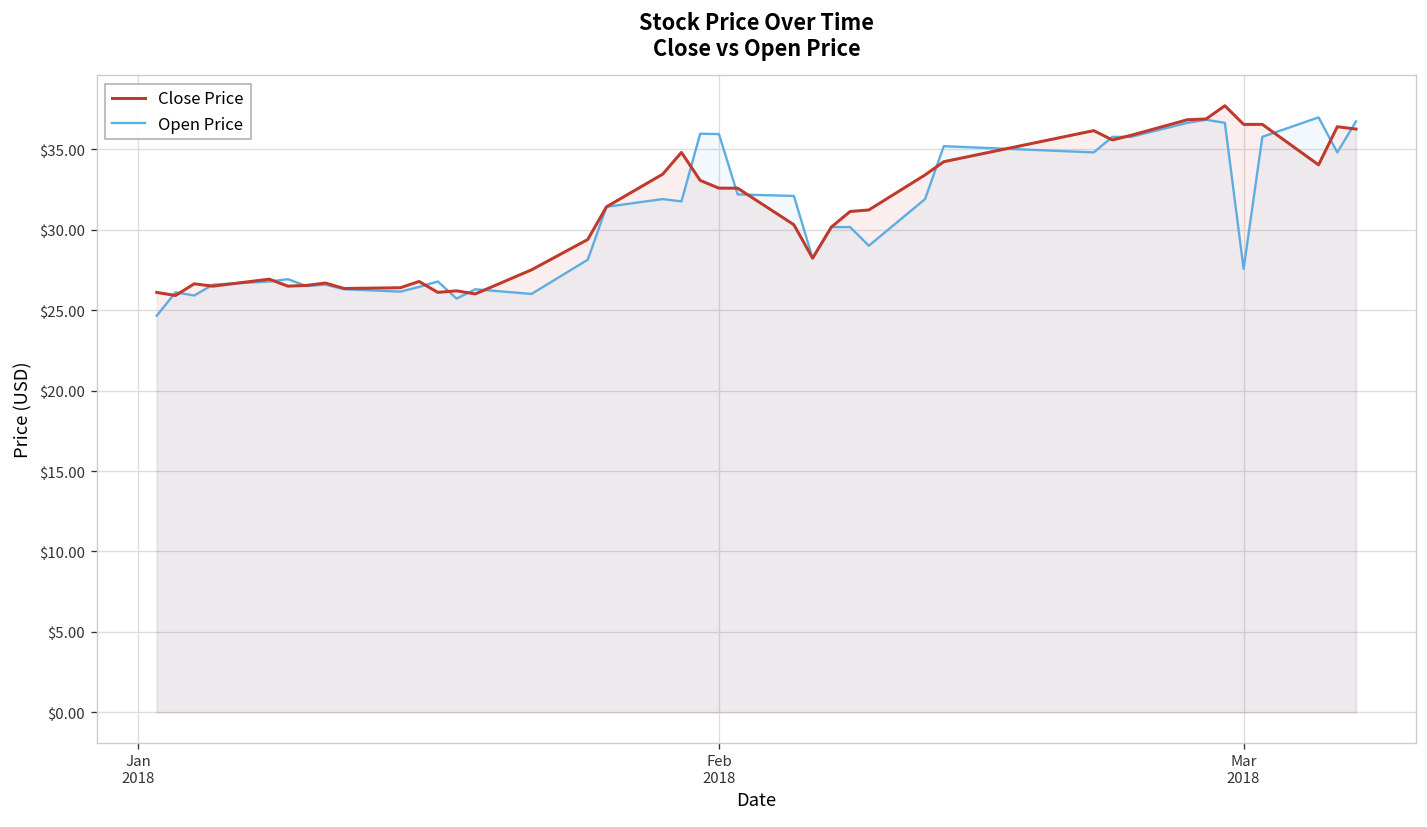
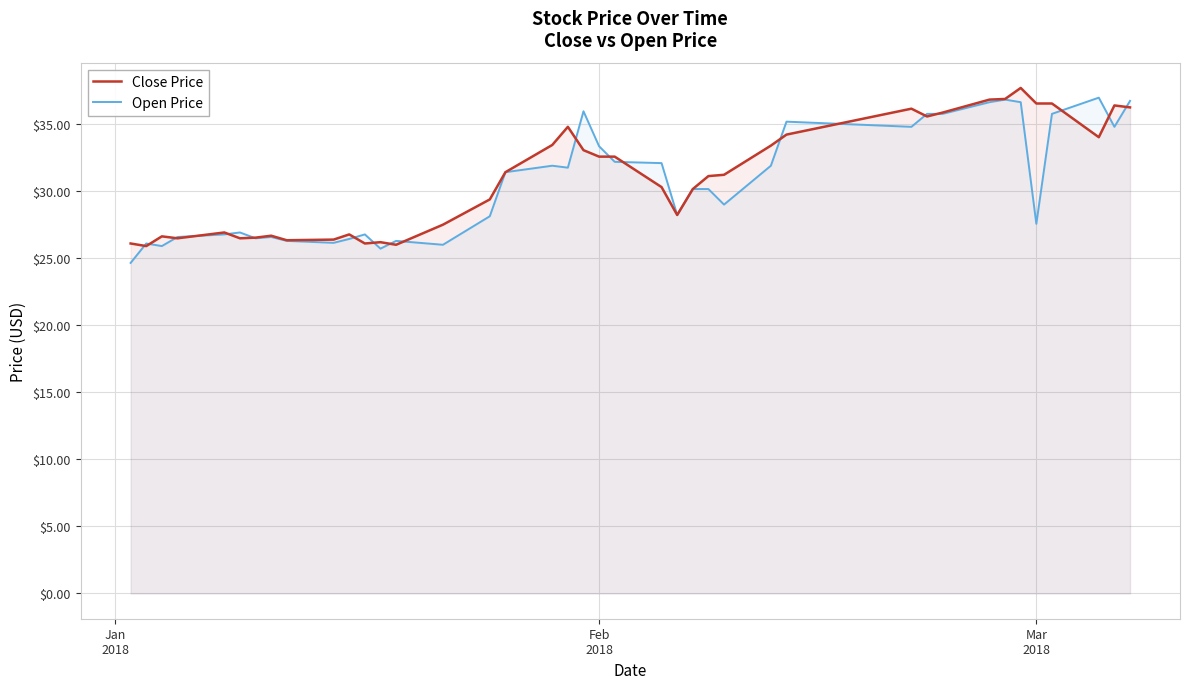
Open Price, Feb 2018: $35.9 -> $33.4
